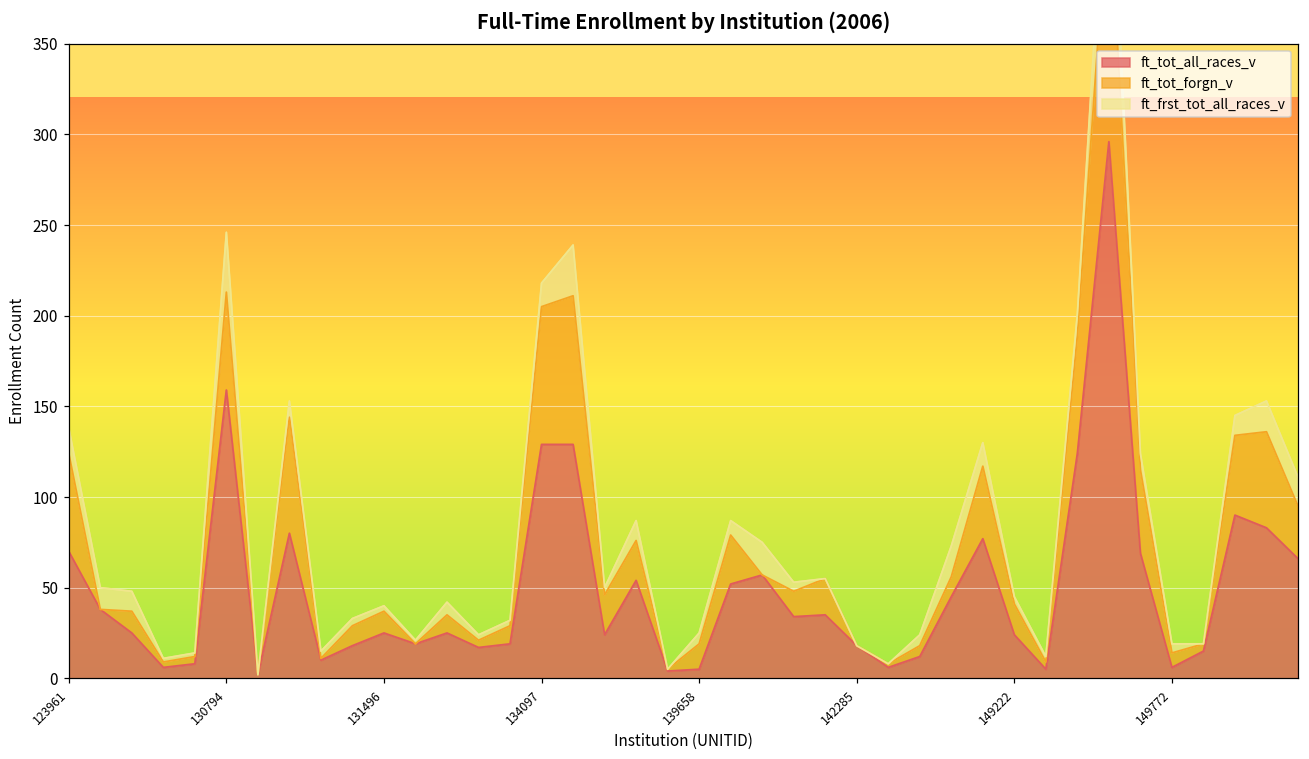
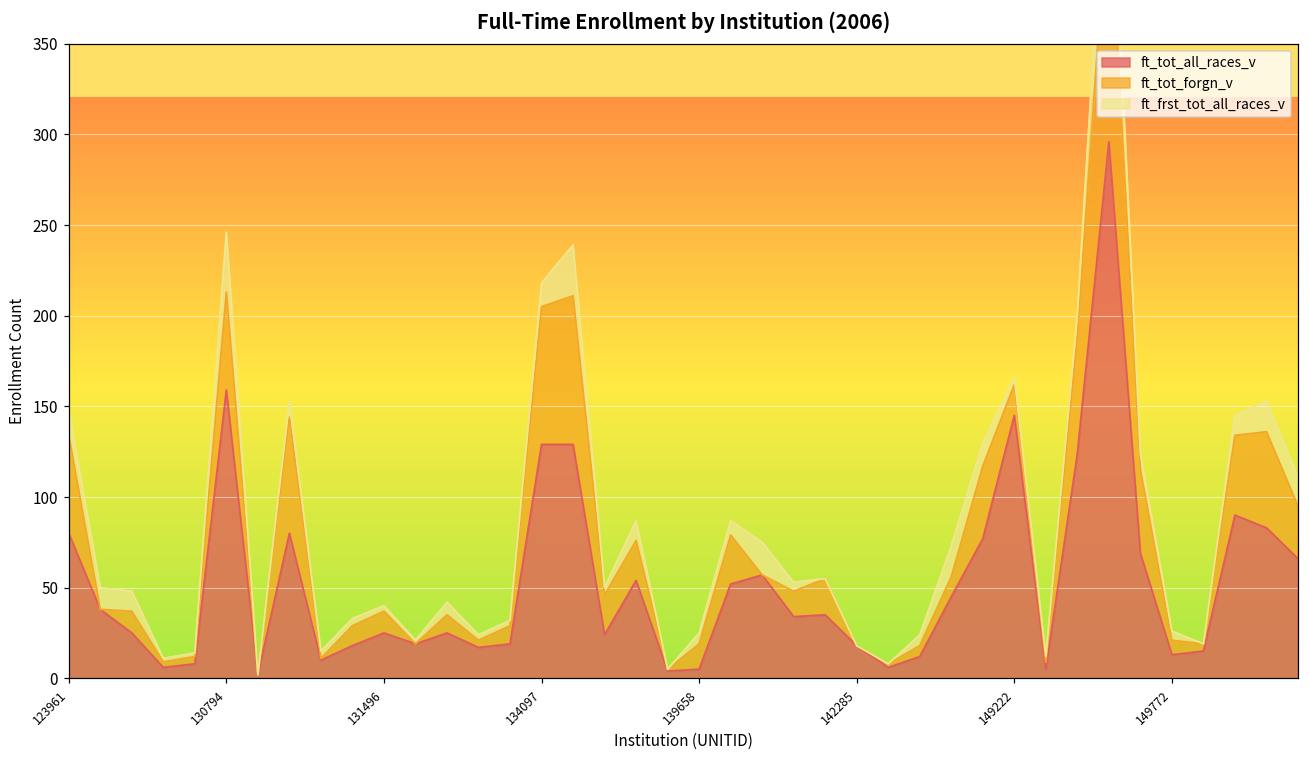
ft_tot_all_races_v, 123961: 70 -> 80
ft_tot_all_races_v, 149222: 24 -> 145
ft_tot_all_races_v, 149772: 6 -> 13
